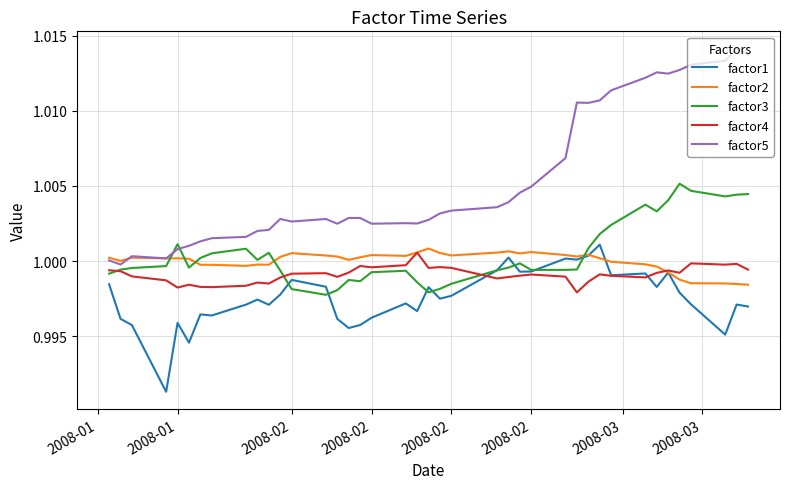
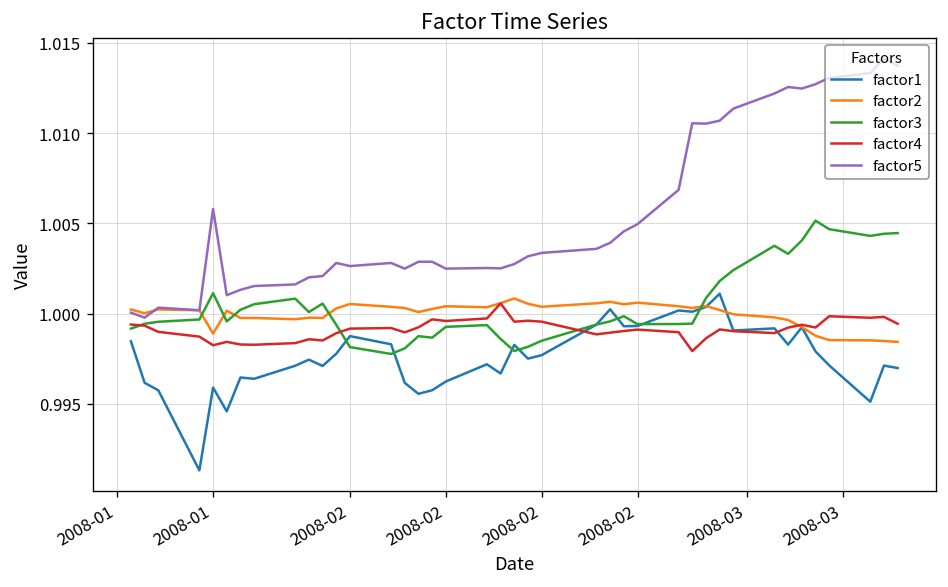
factor2, 2008-01: 1.0002 -> 0.9989
factor5, 2008-01: 1.0008 -> 1.0058
